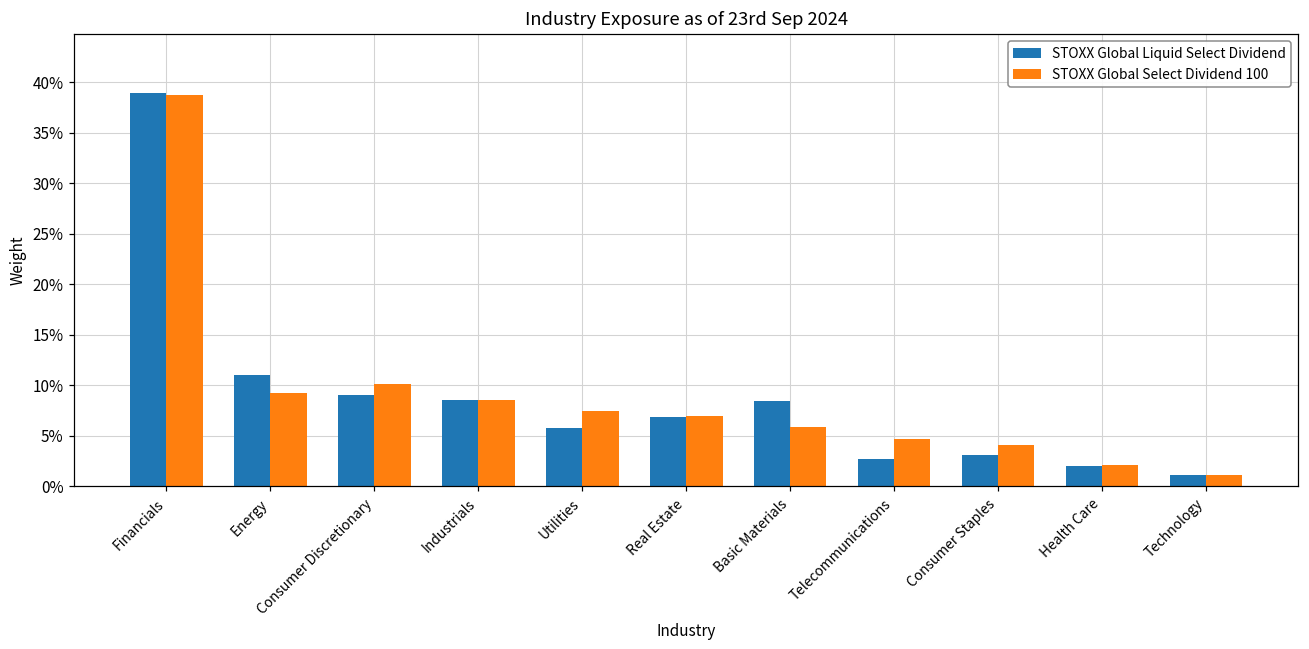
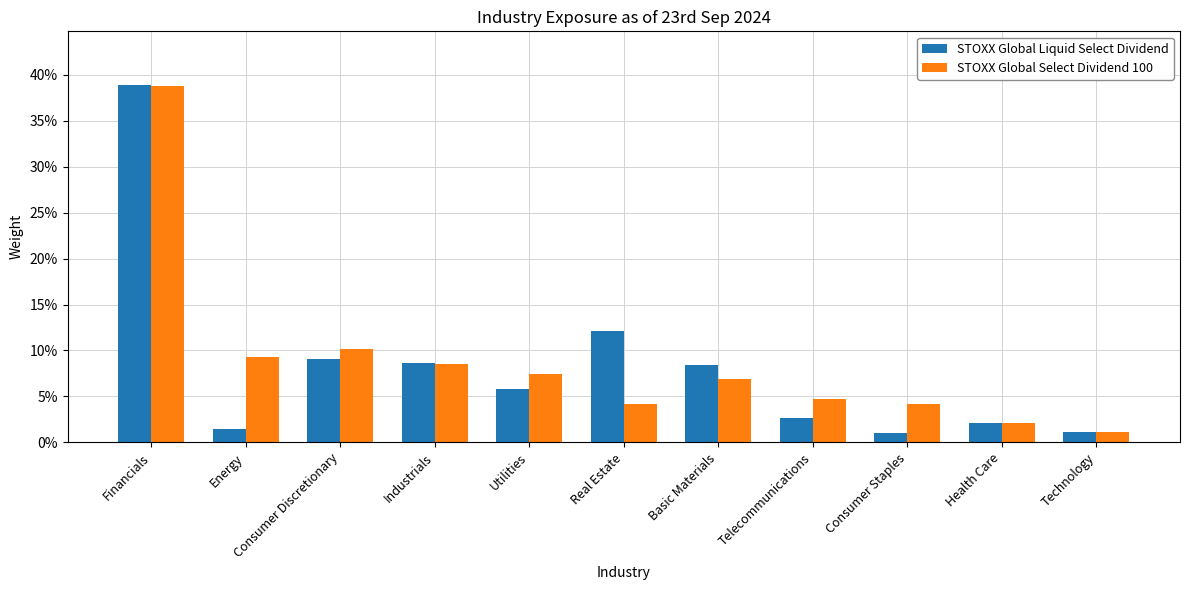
STOXX Global Liquid Select Dividend, Energy: 11% -> 1%
STOXX Global Liquid Select Dividend, Real Estate: 7% -> 12%
STOXX Global Select Dividend 100, Real Estate: 7% -> 4%
STOXX Global Select Dividend 100, Basic Materials: 6% -> 7%
STOXX Global Liquid Select Dividend, Consumer Staples: 3% -> 1%
